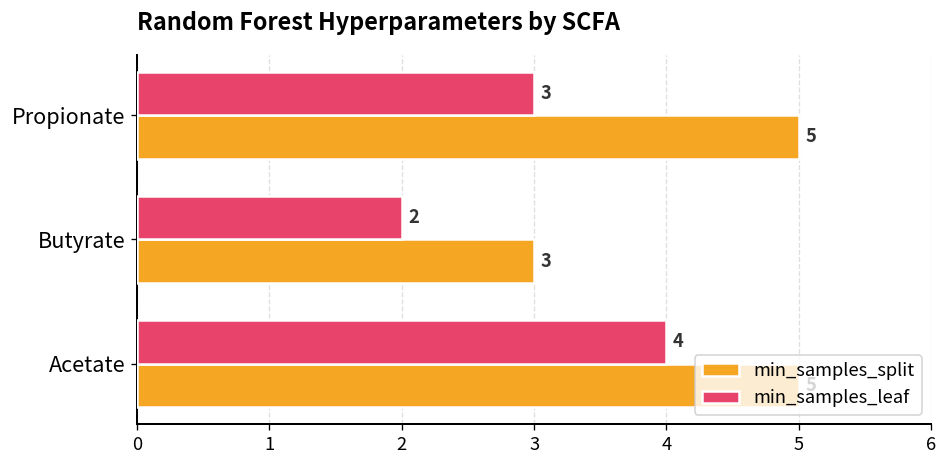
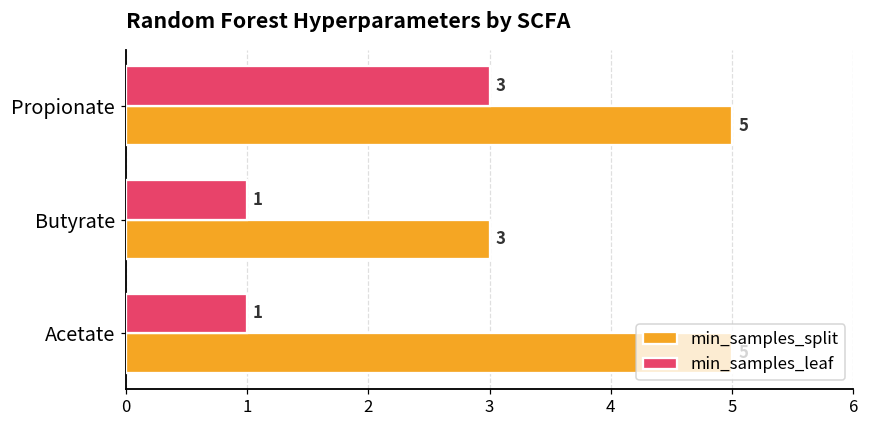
min_samples_leaf, Butyrate: 2 -> 1
min_samples_leaf, Acetate: 4 -> 1
